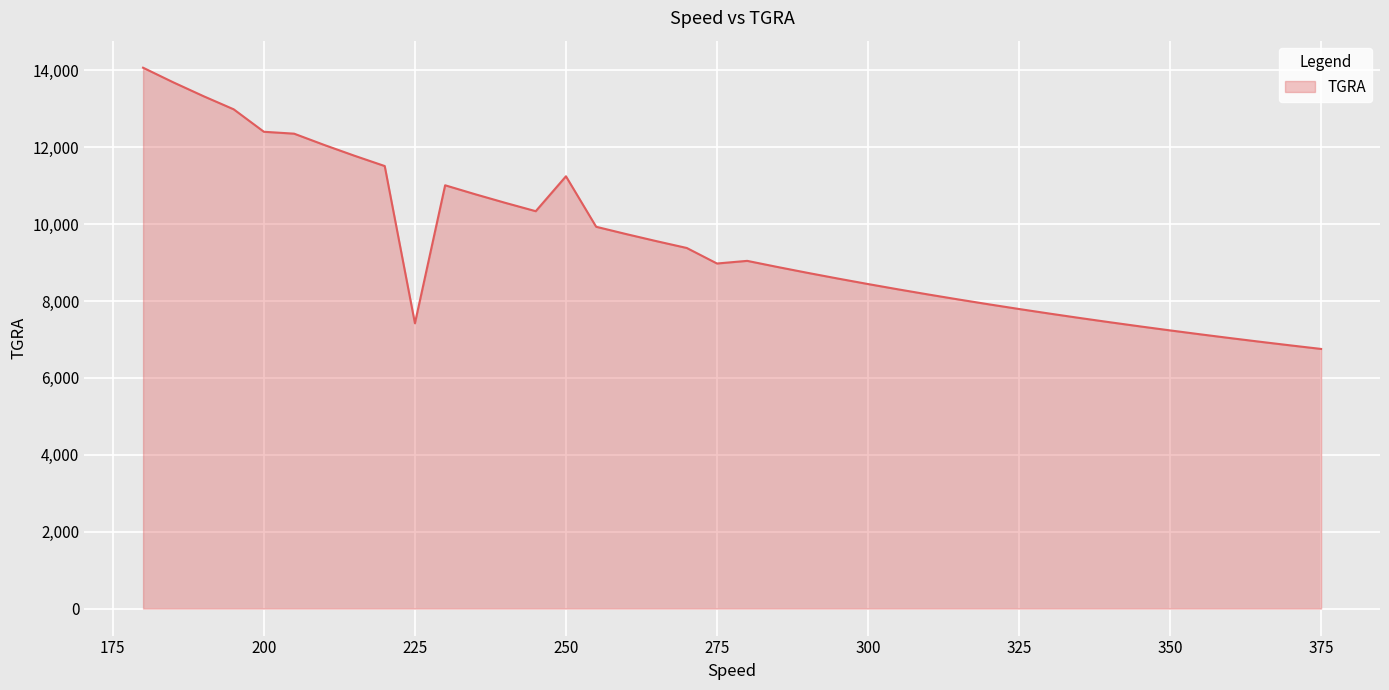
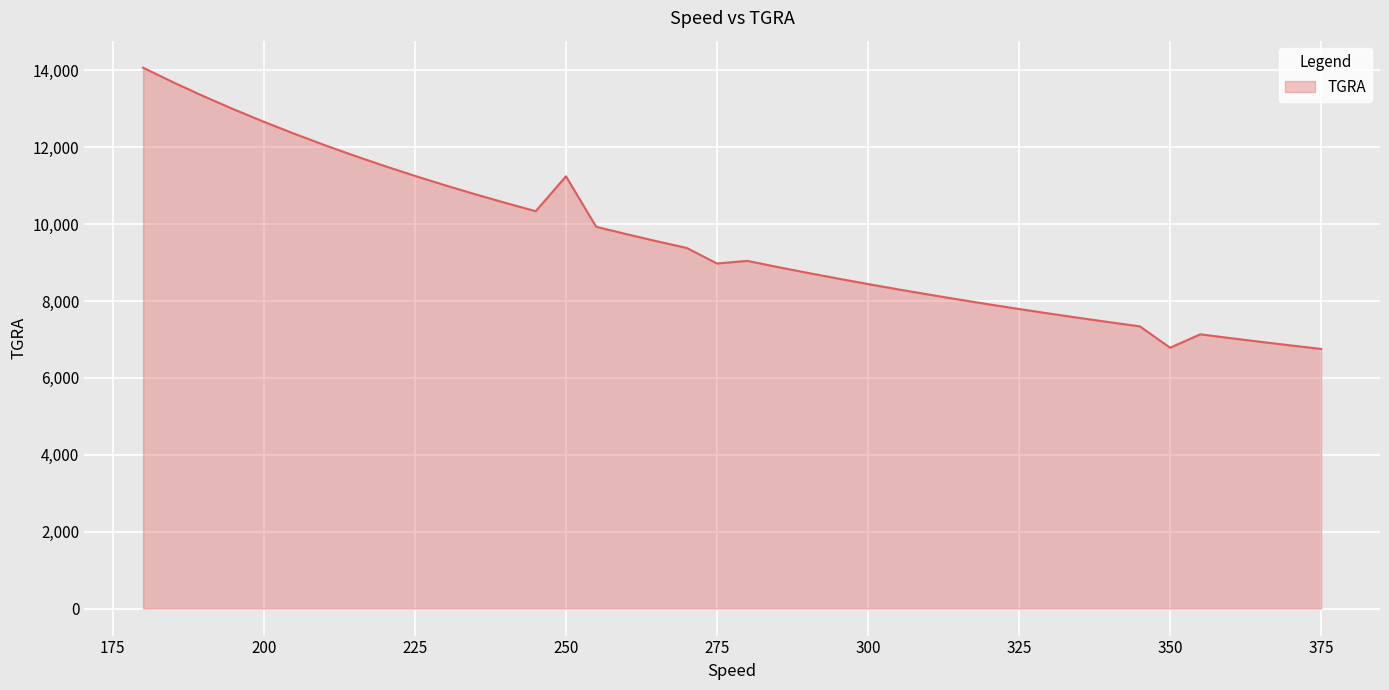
200: 12,400 -> 12,700
225: 7,400 -> 11,300
350: 7,200 -> 6,800
